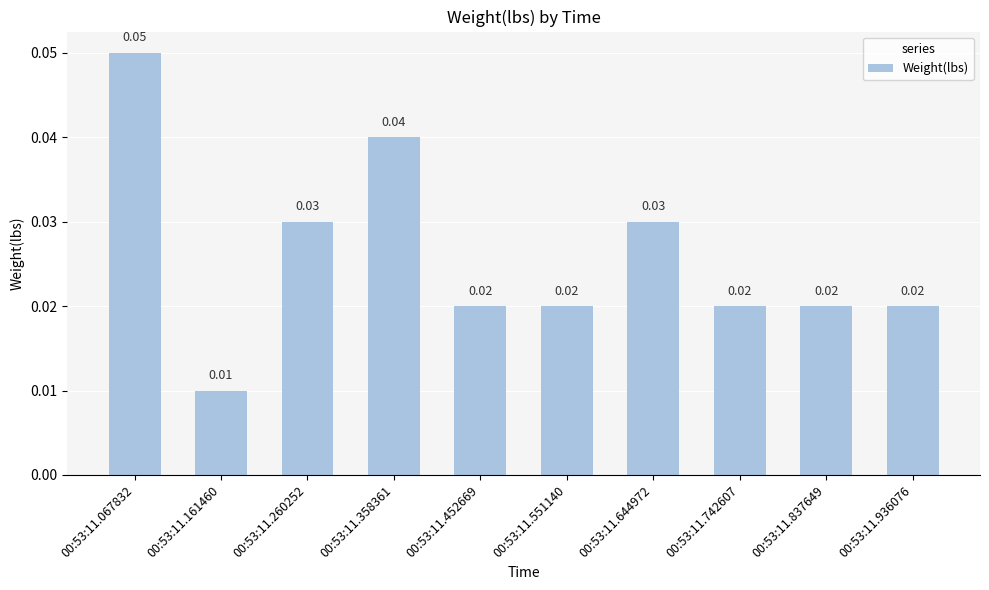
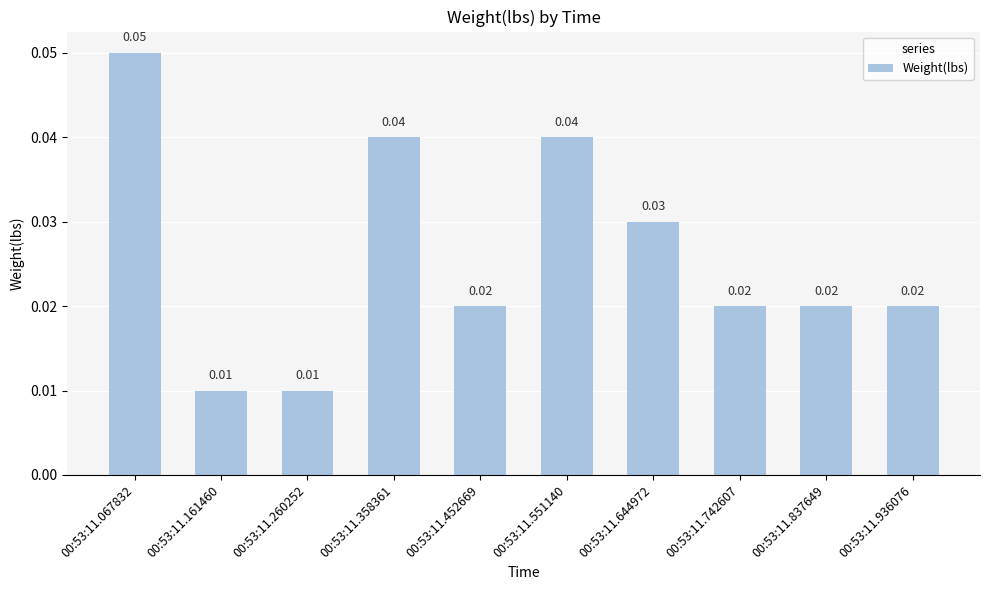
00:53:11.260252: 0.03 -> 0.01
00:53:11.551140: 0.02 -> 0.04
